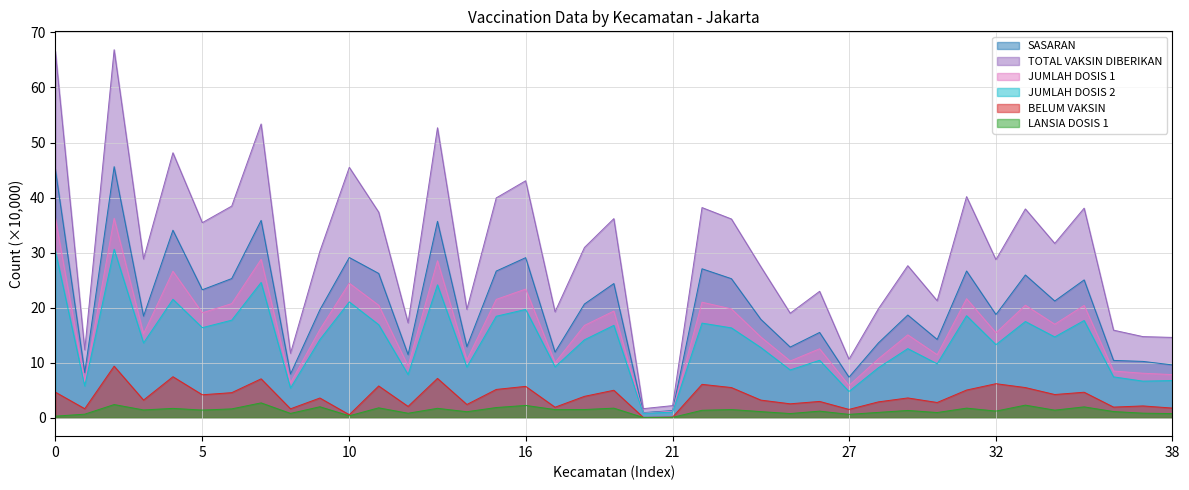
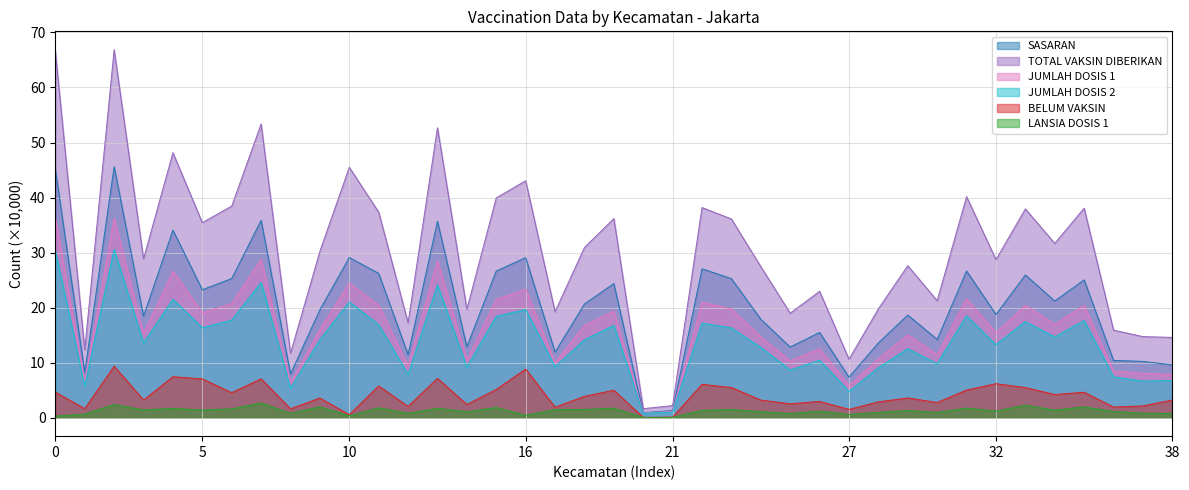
BELUM VAKSIN, 5: 4 -> 7
BELUM VAKSIN, 16: 6 -> 9
LANSIA DOSIS 1, 16: 2 -> 0
BELUM VAKSIN, 38: 2 -> 3
